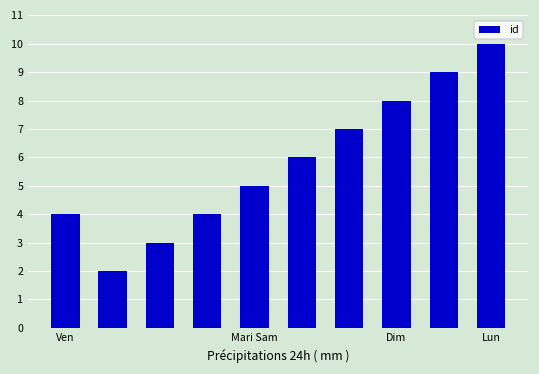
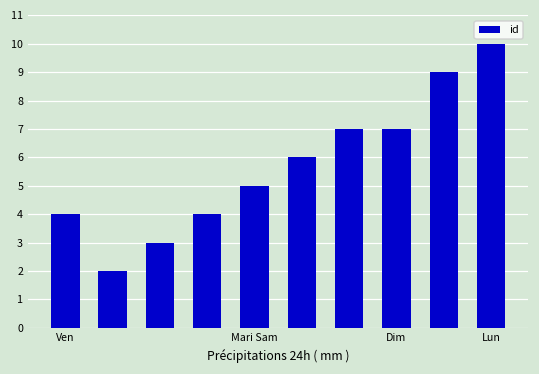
Dim: 8 -> 7
